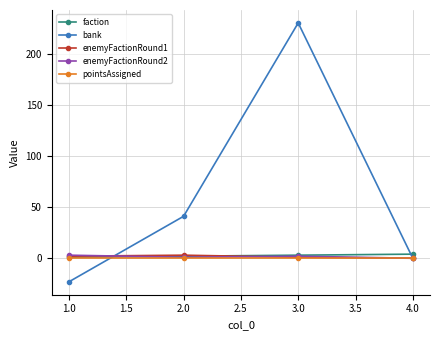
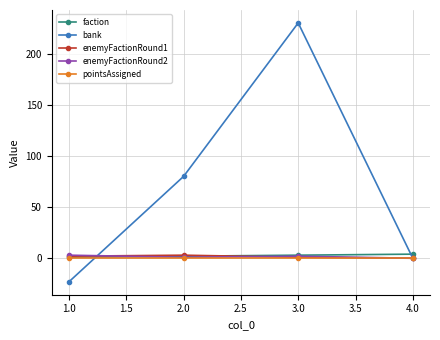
bank, 2.0: 41 -> 80
